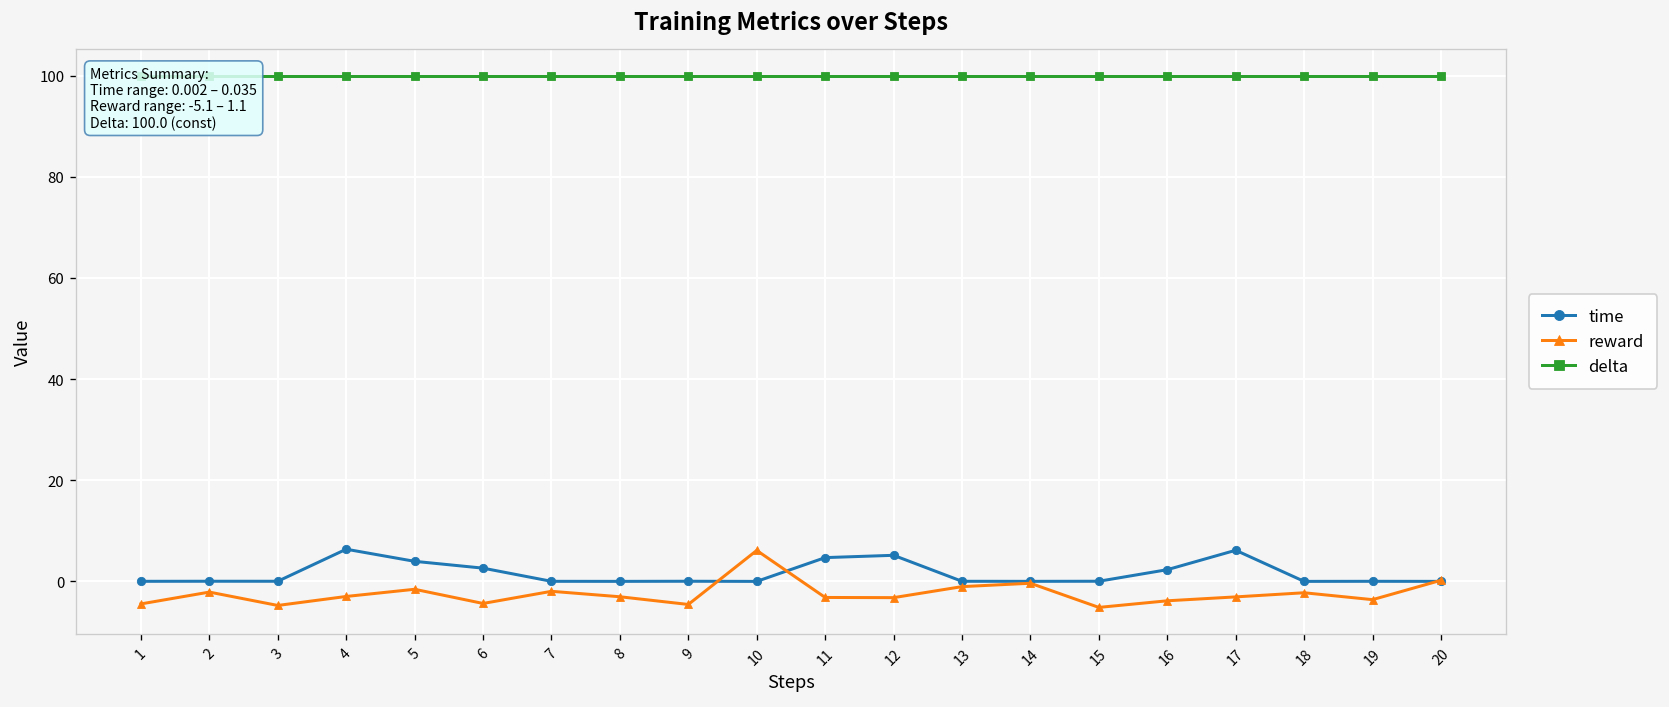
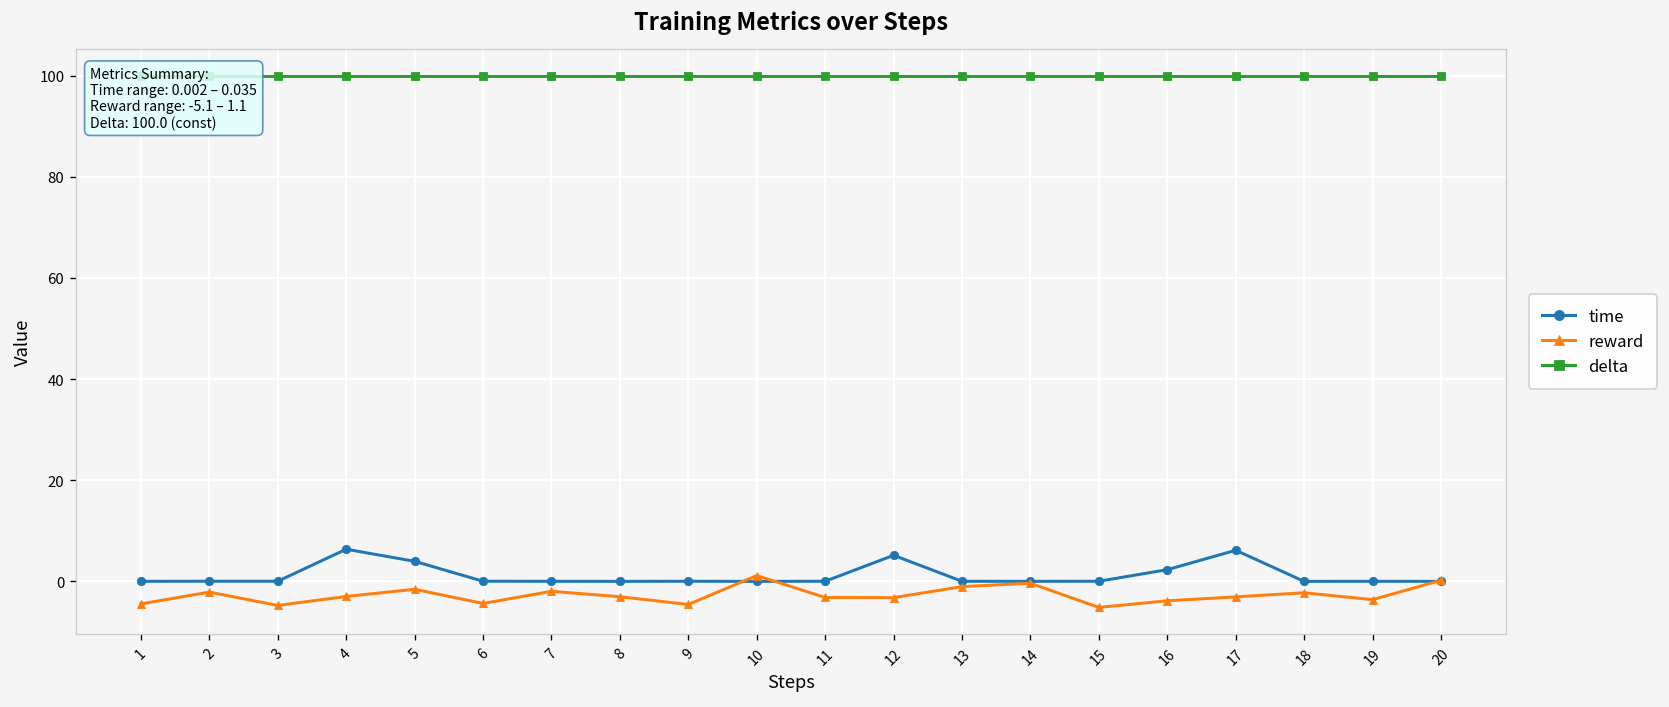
time, 6: 3 -> 0
reward, 10: 6 -> 1
time, 11: 5 -> 0
